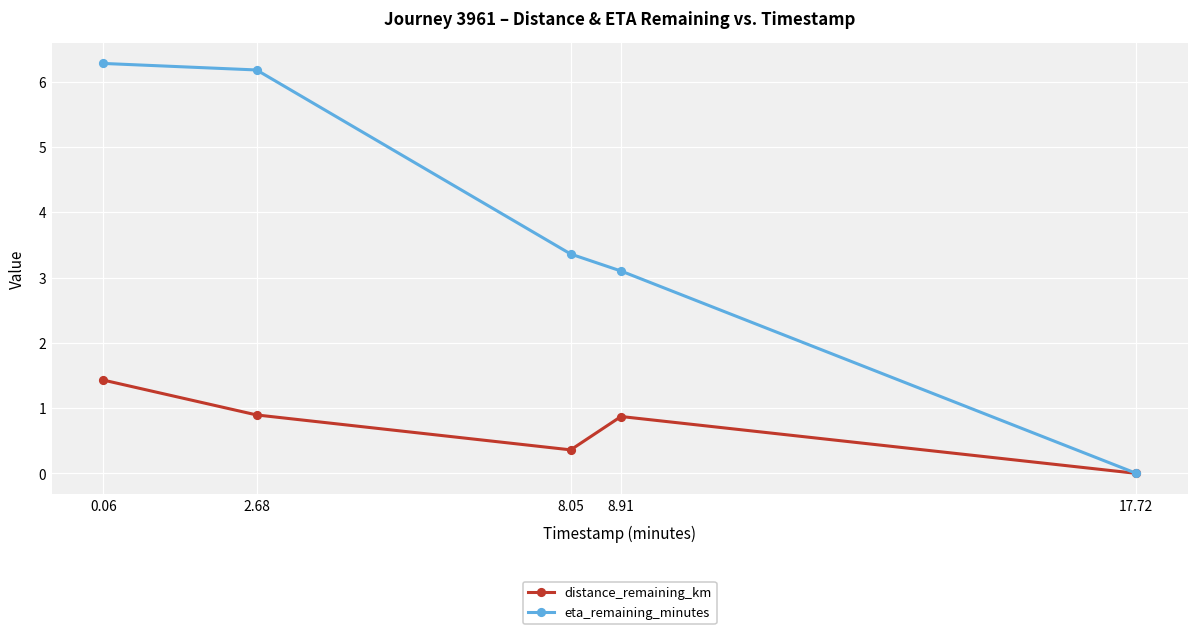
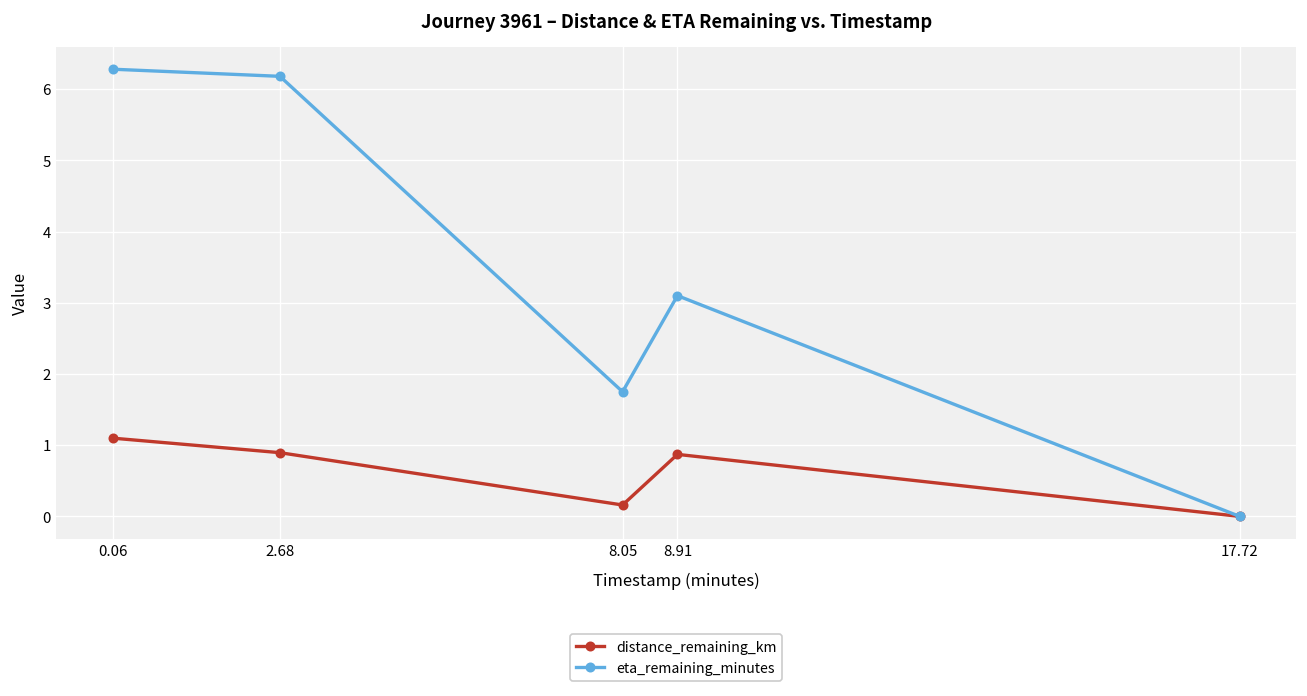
distance_remaining_km, 0.06: 1.4 -> 1.1
distance_remaining_km, 8.05: 0.4 -> 0.2
eta_remaining_minutes, 8.05: 3.4 -> 1.8
